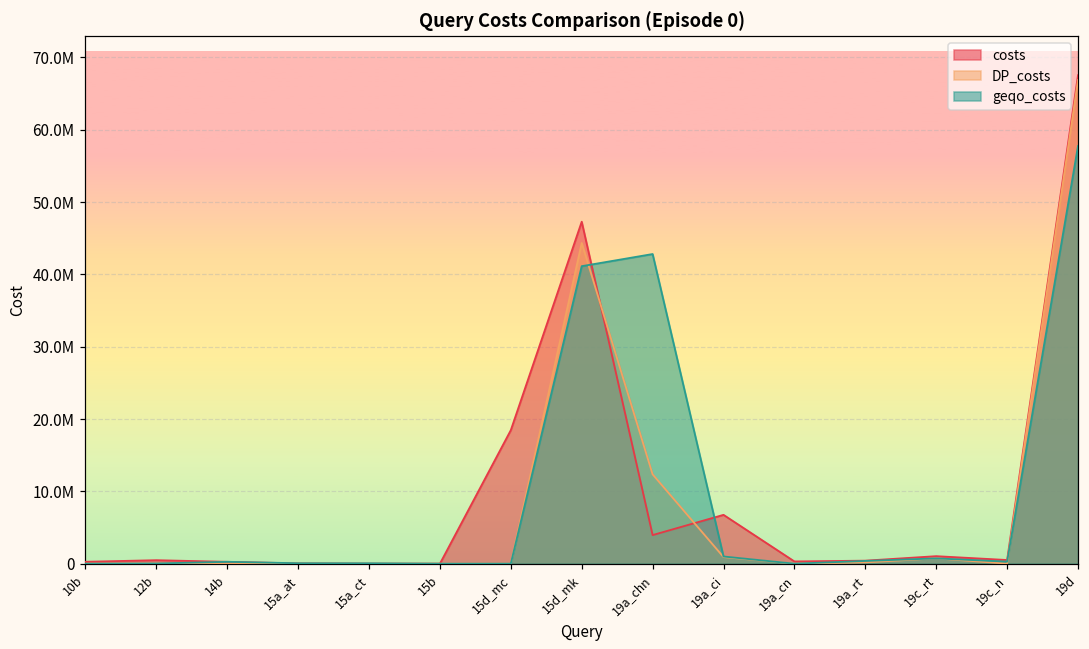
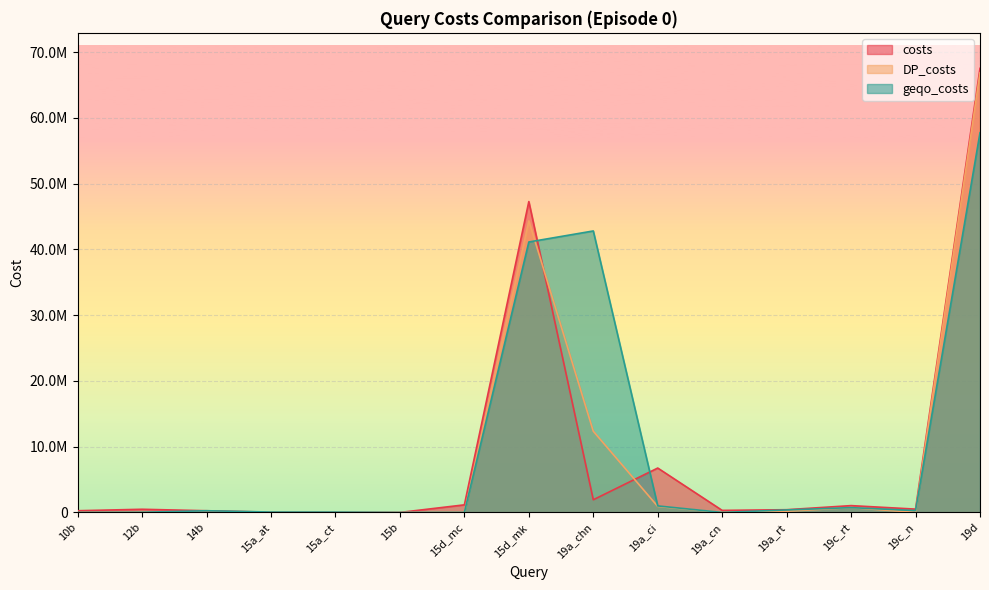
costs, 15d_mc: 18000000 -> 1000000
costs, 19a_chn: 4000000 -> 2000000
